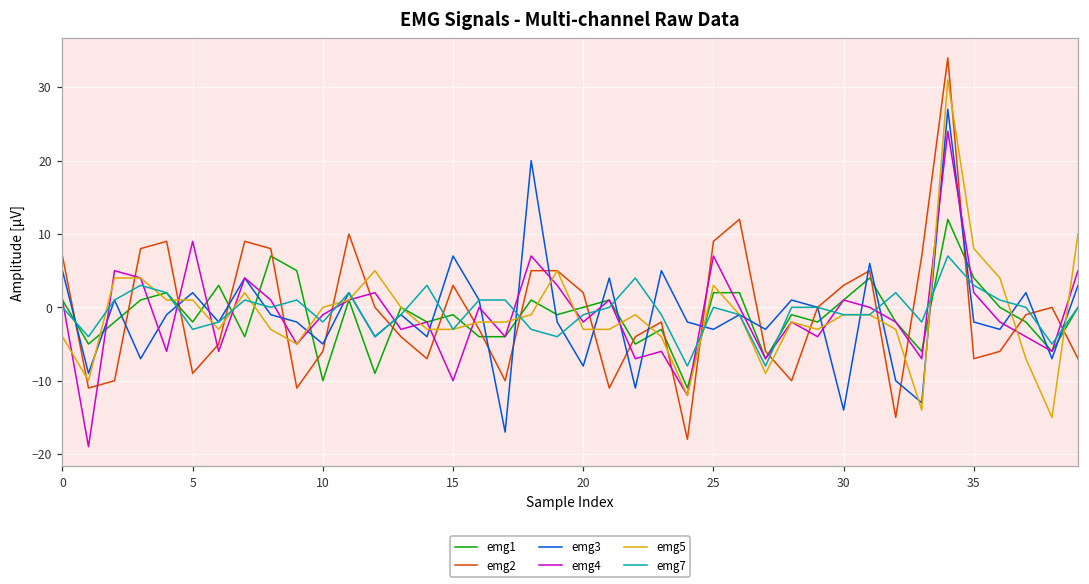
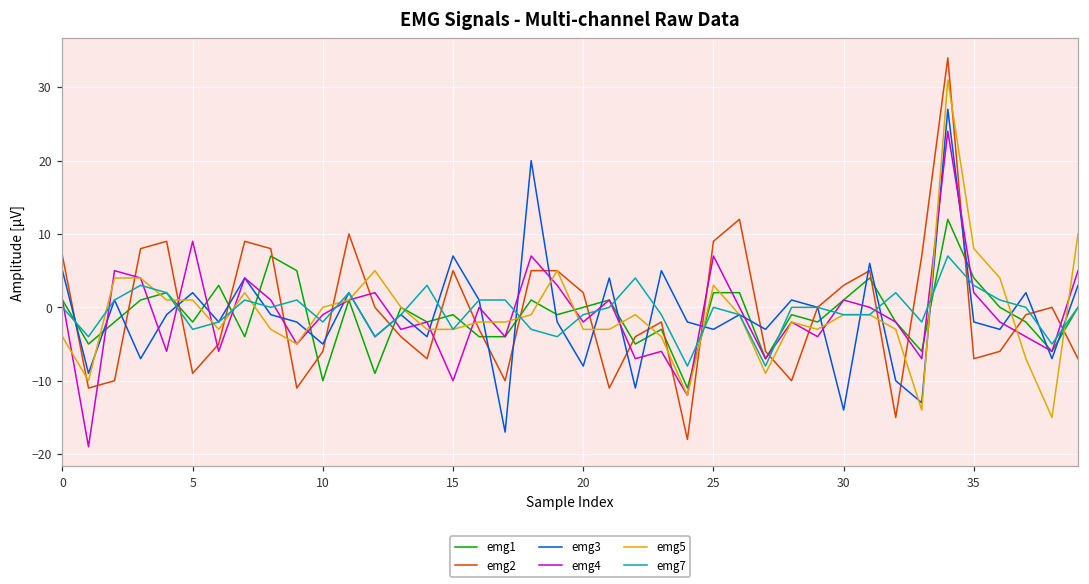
emg2, 15: 3 -> 5
